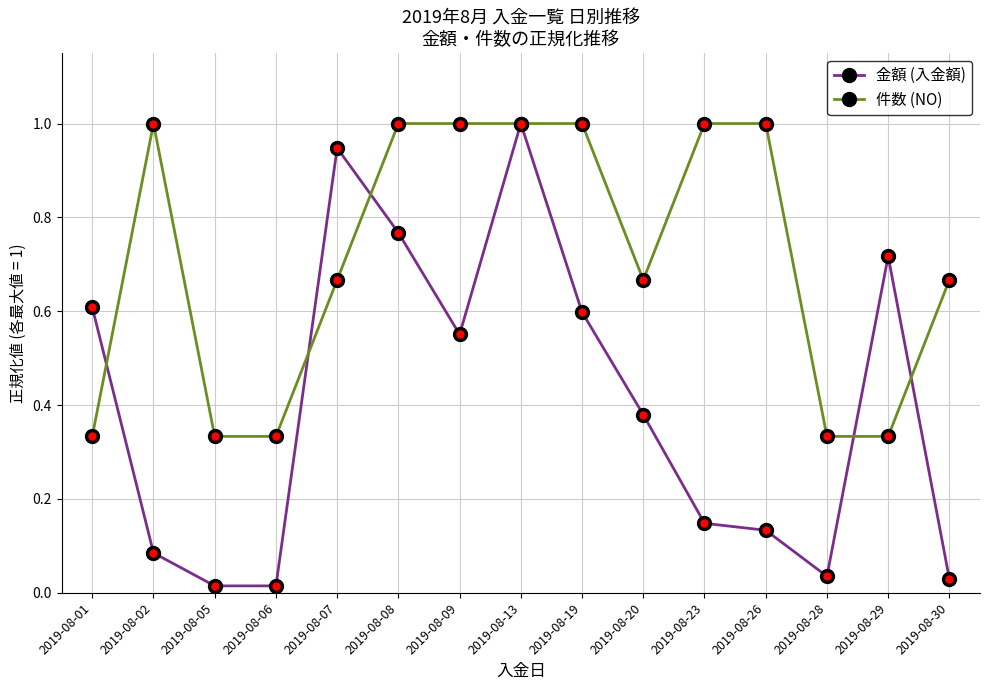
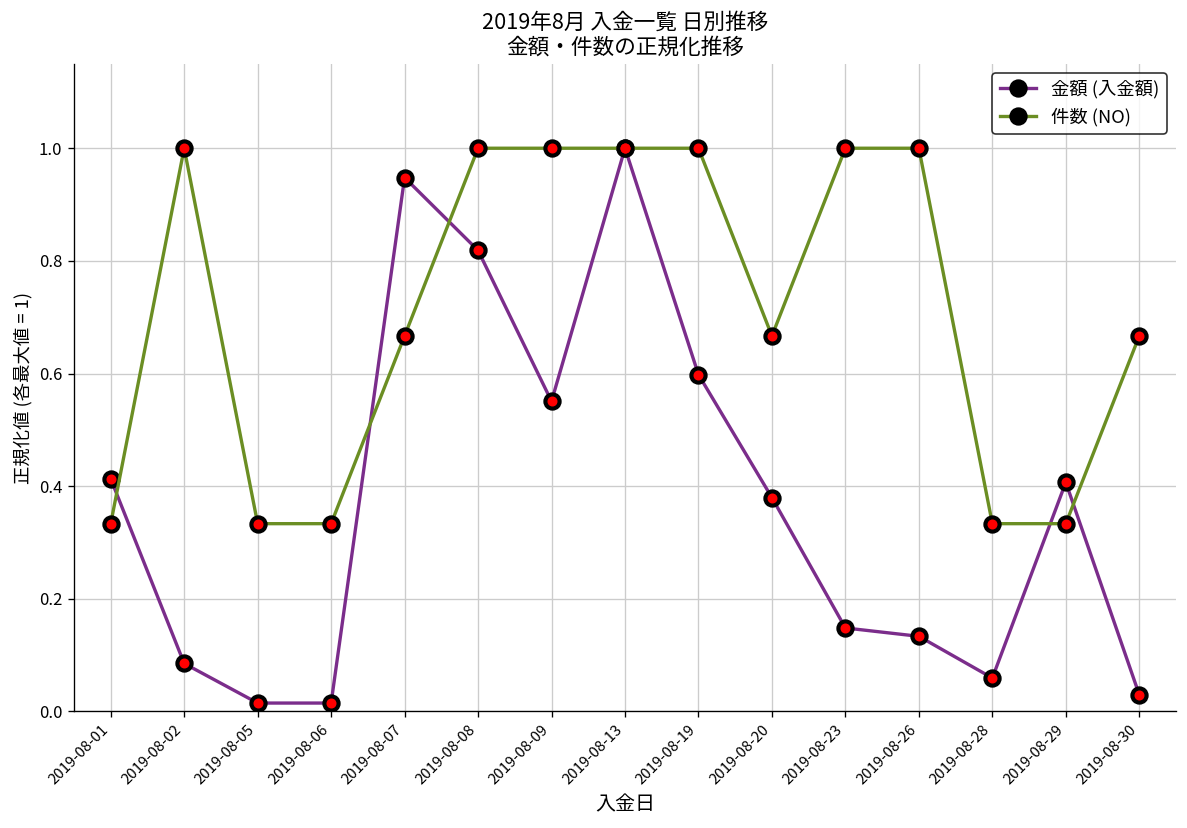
金額 (入金額), 2019-08-01: 0.61 -> 0.41
金額 (入金額), 2019-08-08: 0.77 -> 0.82
金額 (入金額), 2019-08-28: 0.04 -> 0.06
金額 (入金額), 2019-08-29: 0.72 -> 0.41
